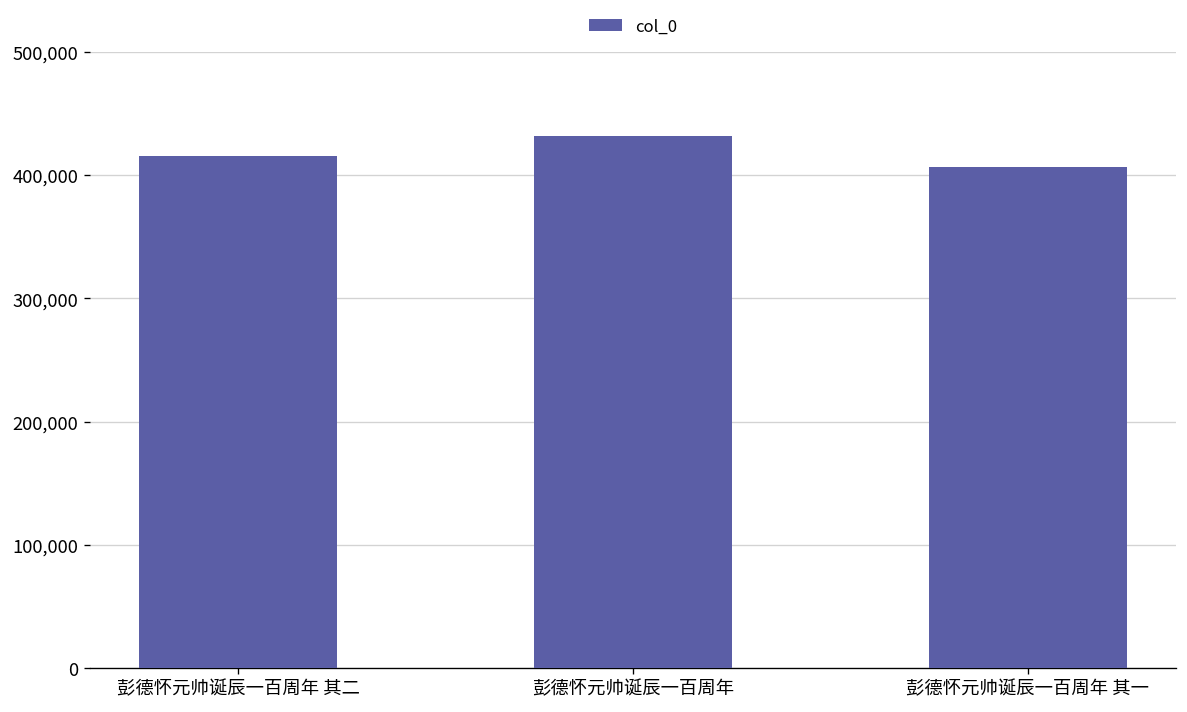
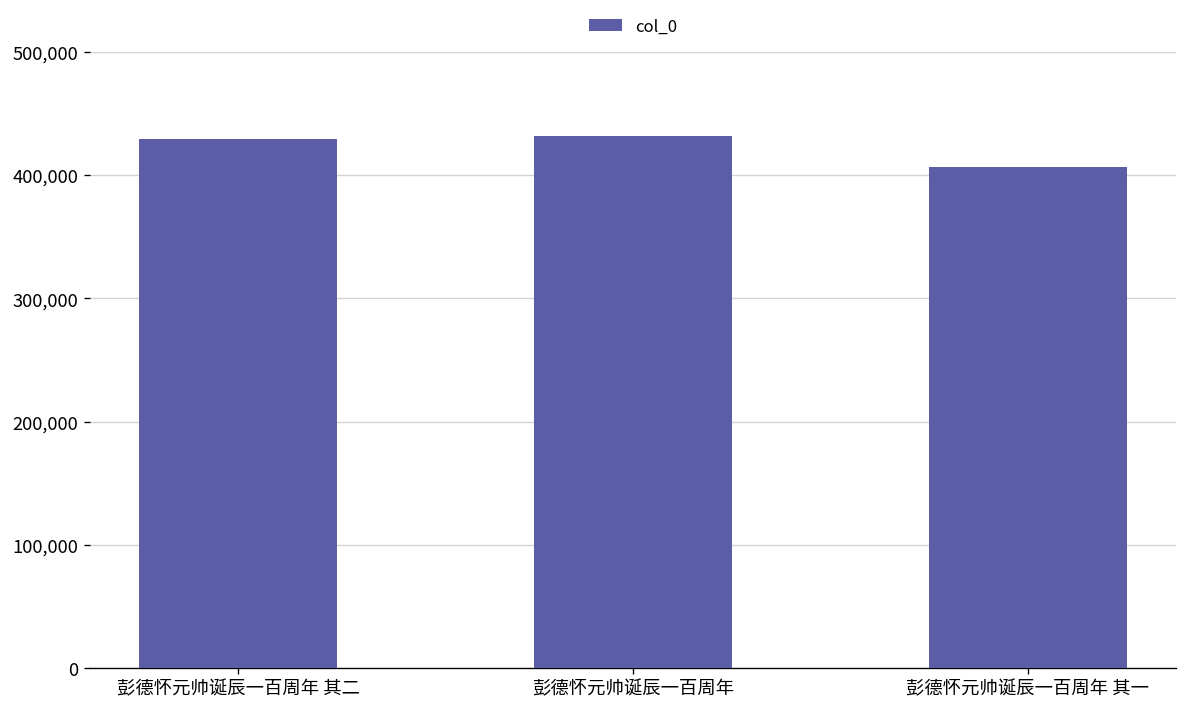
彭德怀元帅诞辰一百周年 其二: 416,000 -> 429,000
